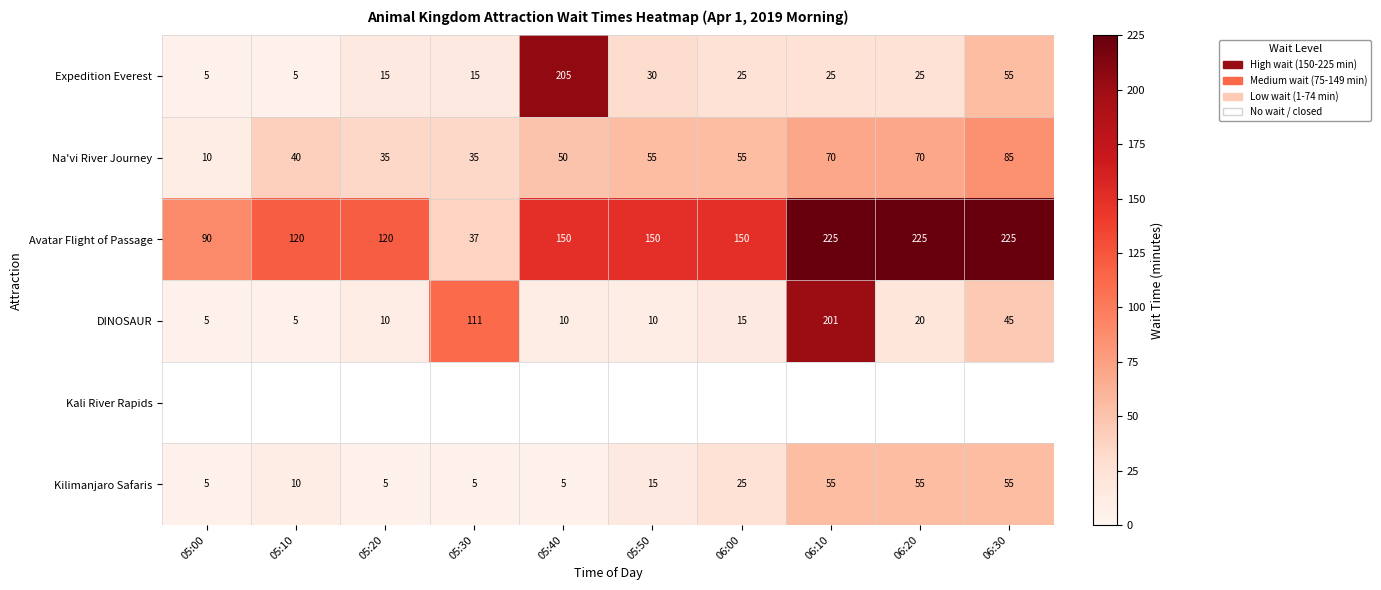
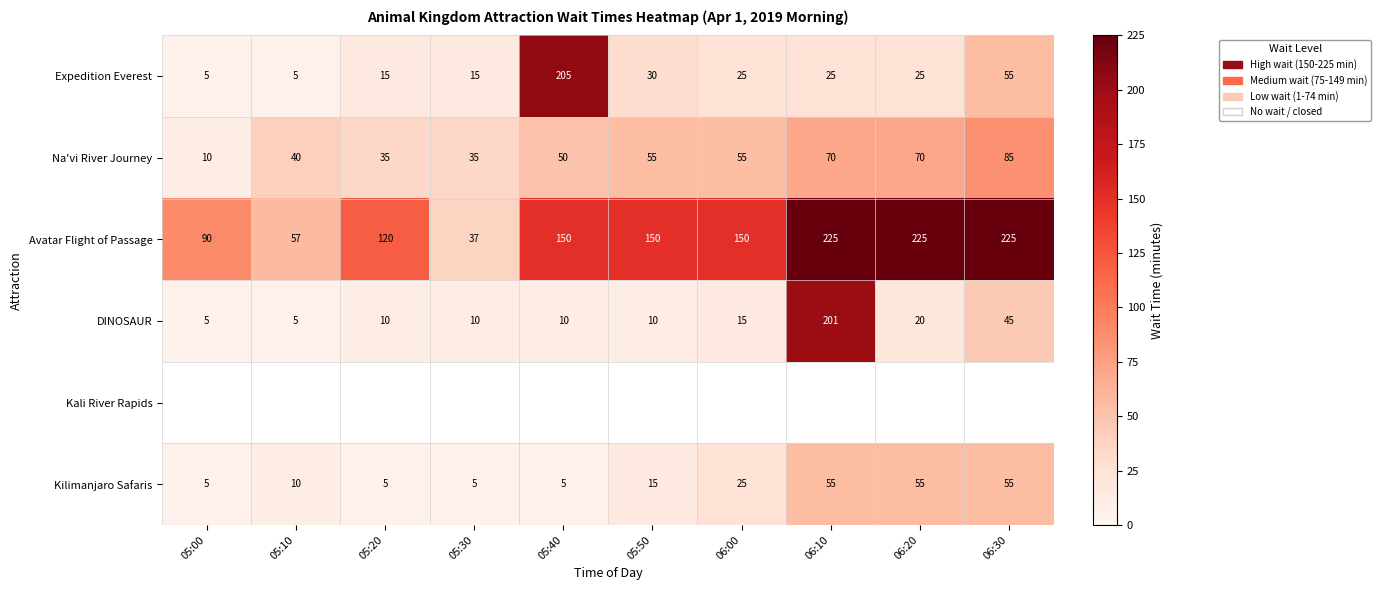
Avatar Flight of Passage, 05:10: 120 -> 57
DINOSAUR, 05:30: 111 -> 10
